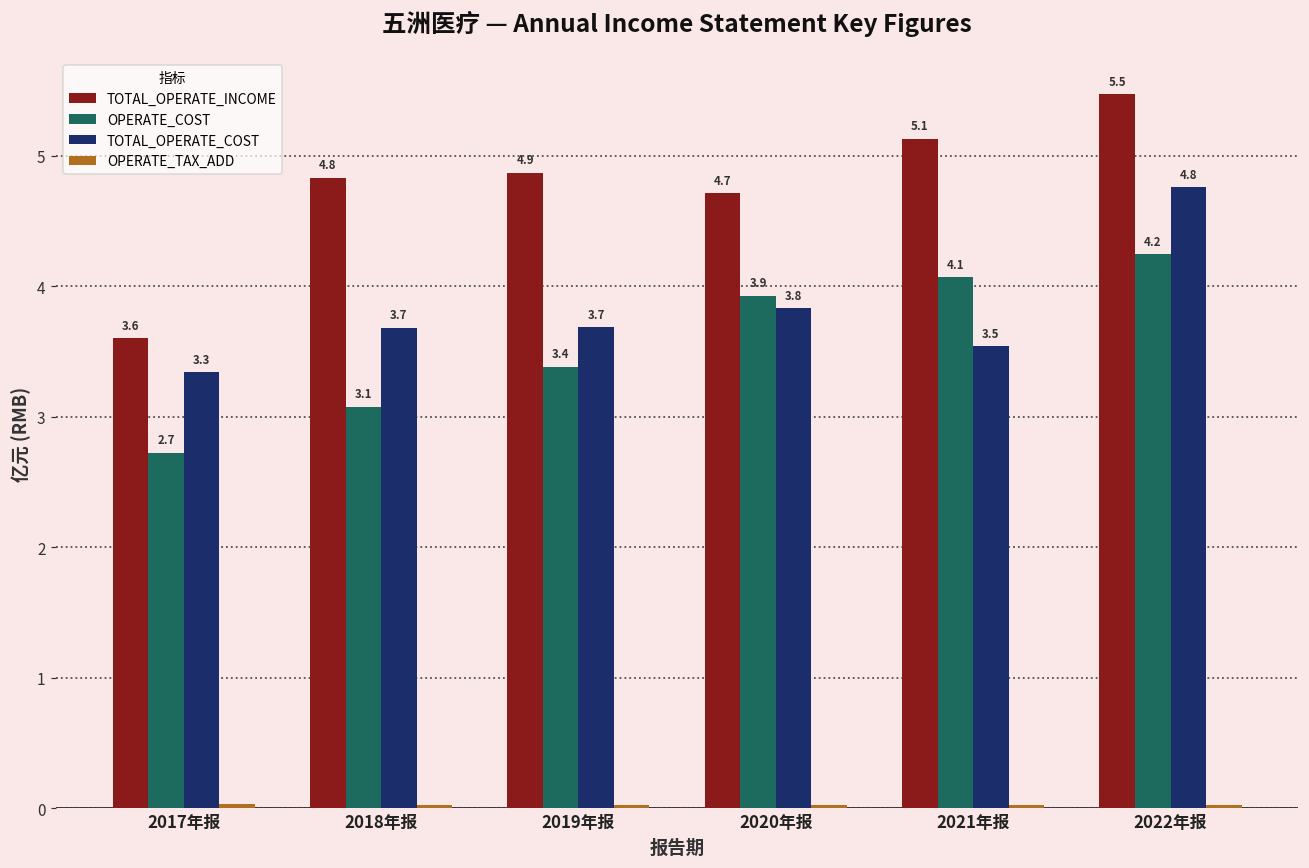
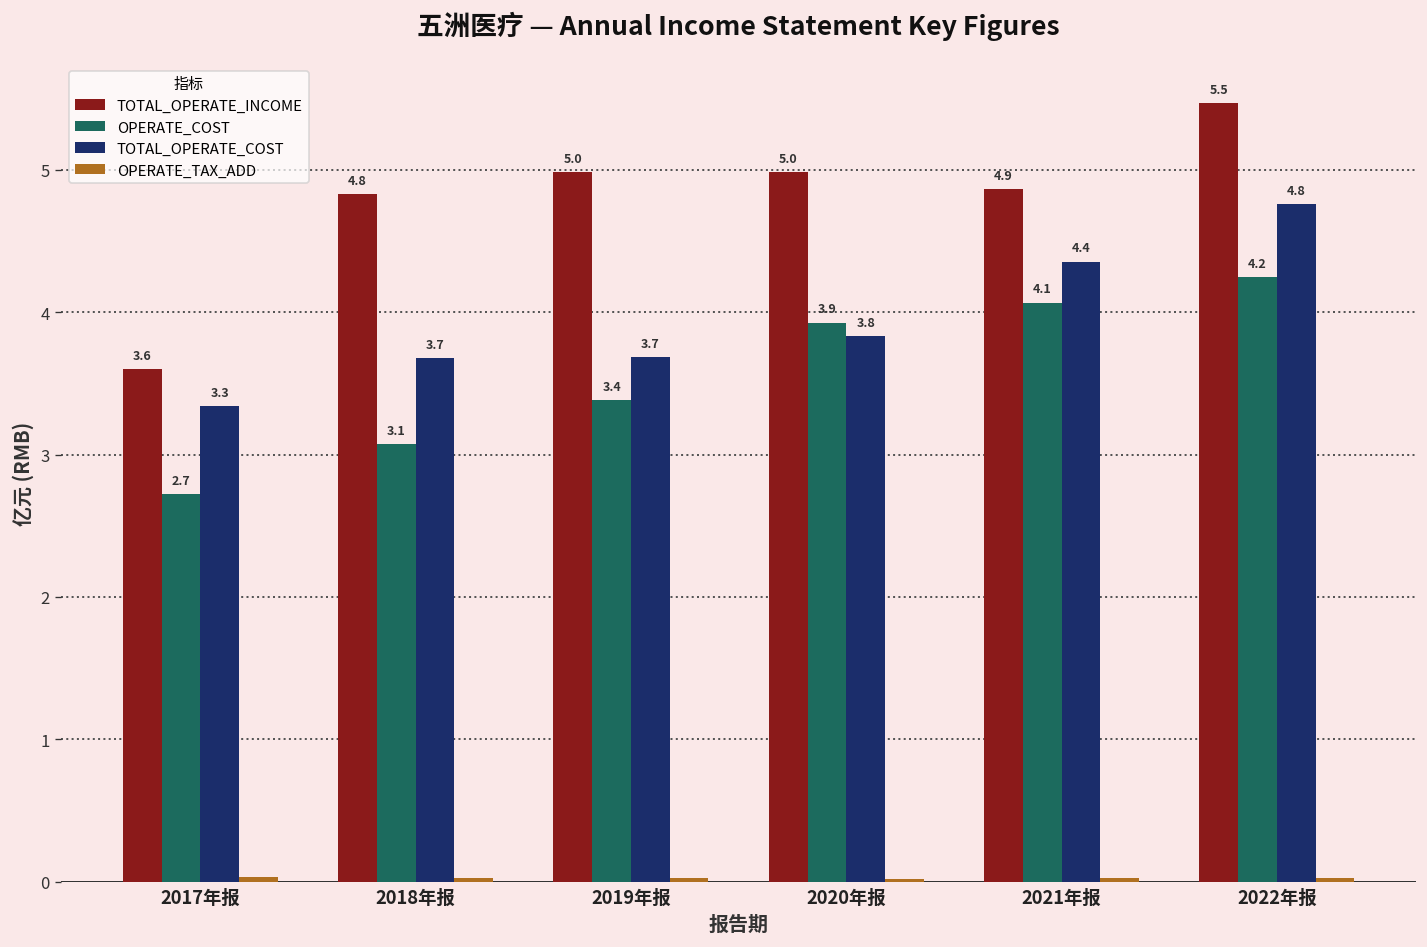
TOTAL_OPERATE_INCOME, 2019年报: 4.9 -> 5.0
TOTAL_OPERATE_INCOME, 2020年报: 4.7 -> 5.0
TOTAL_OPERATE_INCOME, 2021年报: 5.1 -> 4.9
TOTAL_OPERATE_COST, 2021年报: 3.5 -> 4.4
